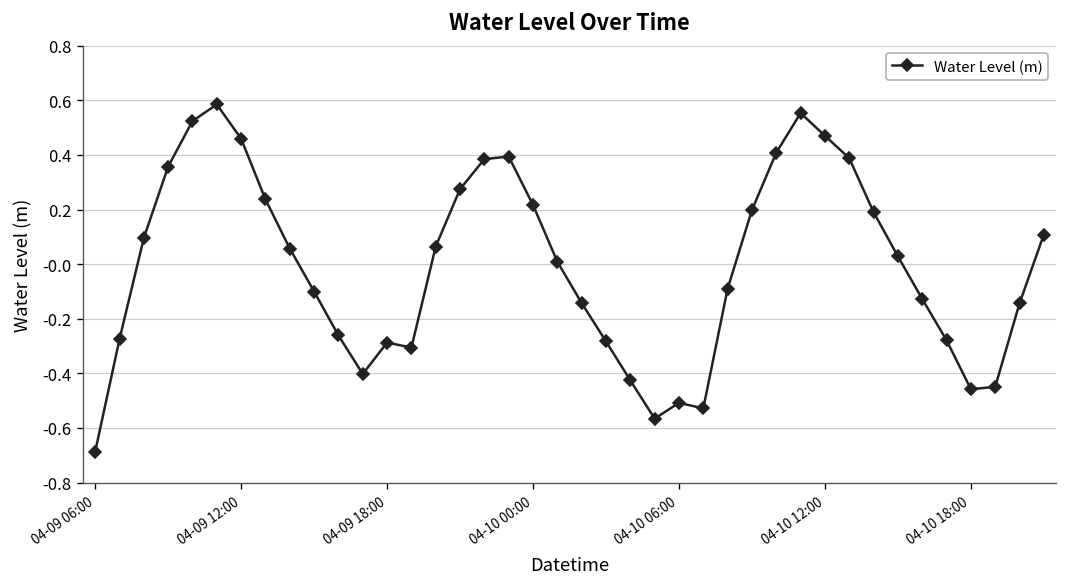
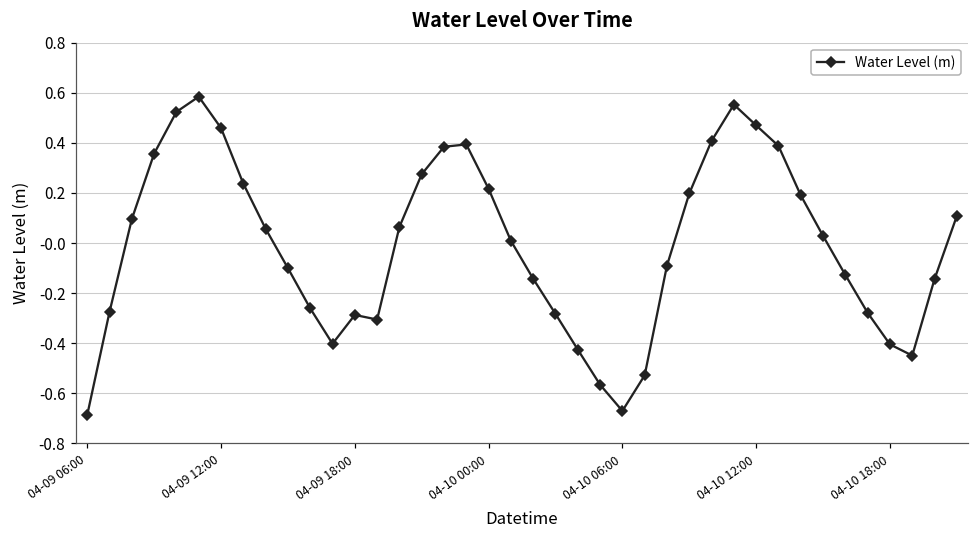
04-10 06:00: -0.51 -> -0.67
04-10 18:00: -0.46 -> -0.40
